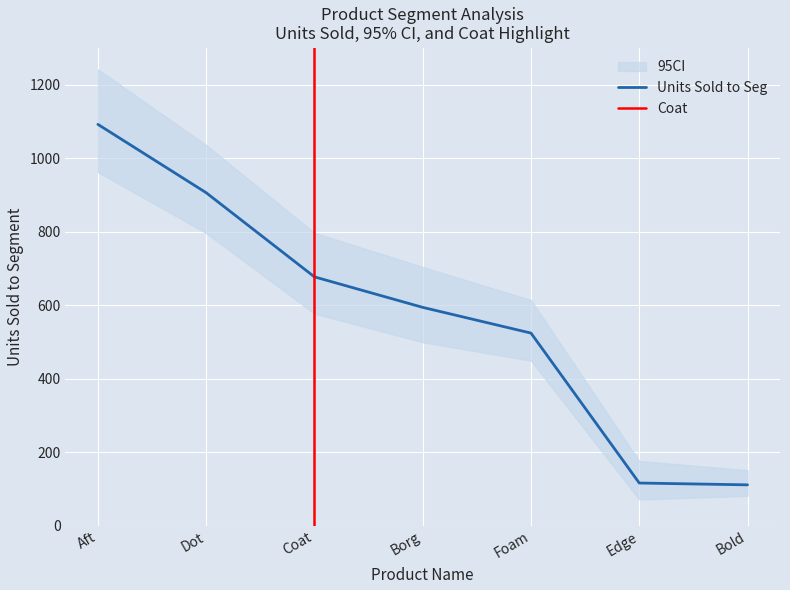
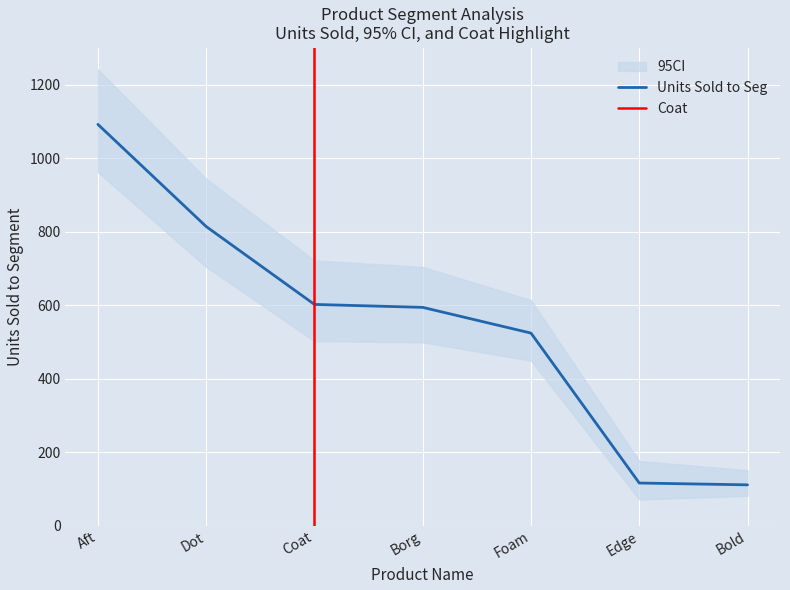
Units Sold to Seg, Dot: 910 -> 810
Units Sold to Seg, Coat: 680 -> 600
